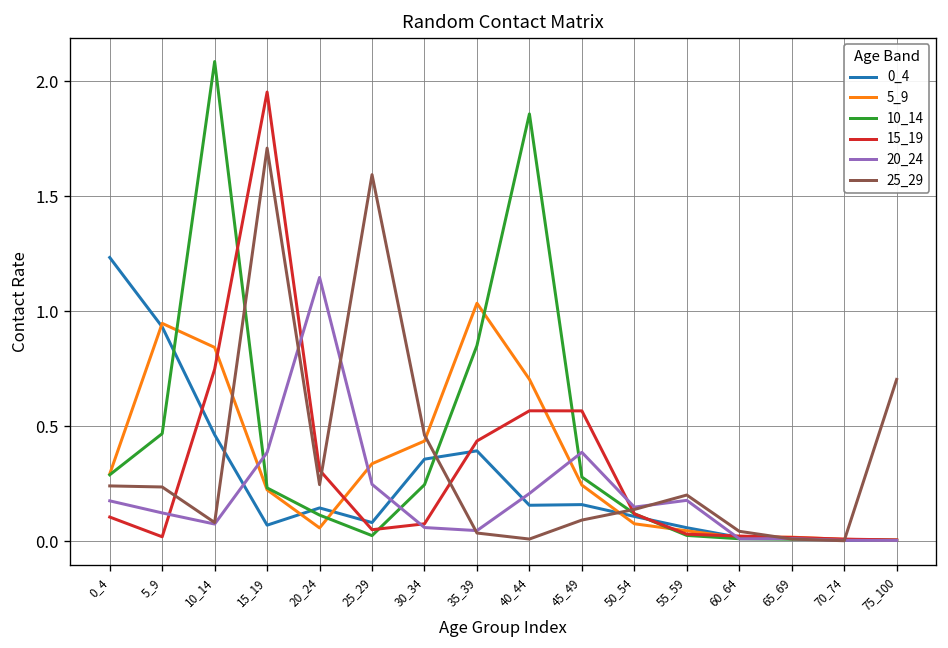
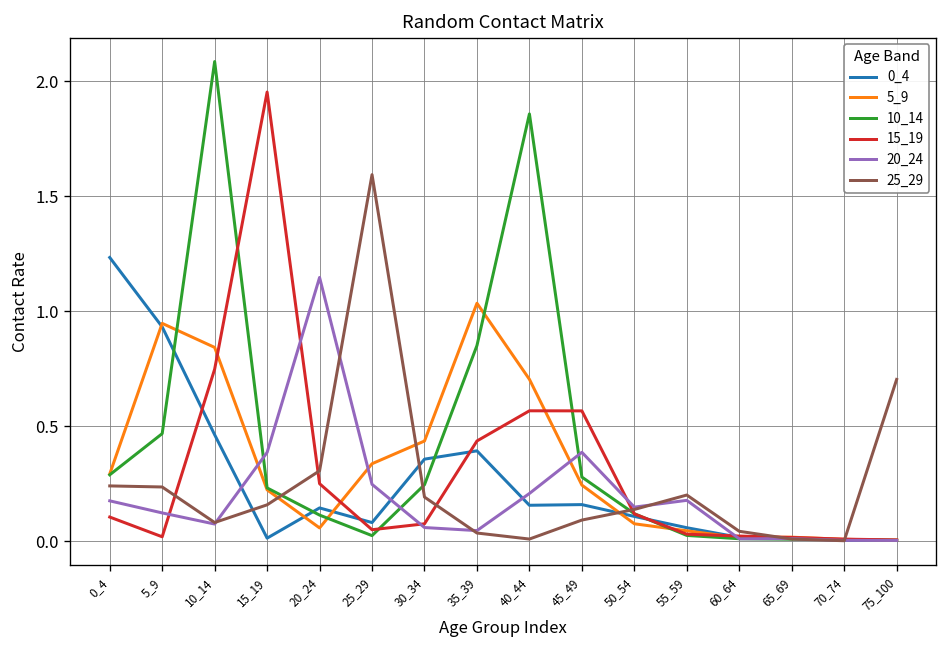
0_4, 15_19: 0.07 -> 0.01
25_29, 15_19: 1.71 -> 0.16
15_19, 20_24: 0.31 -> 0.25
25_29, 20_24: 0.25 -> 0.31
25_29, 30_34: 0.46 -> 0.19
